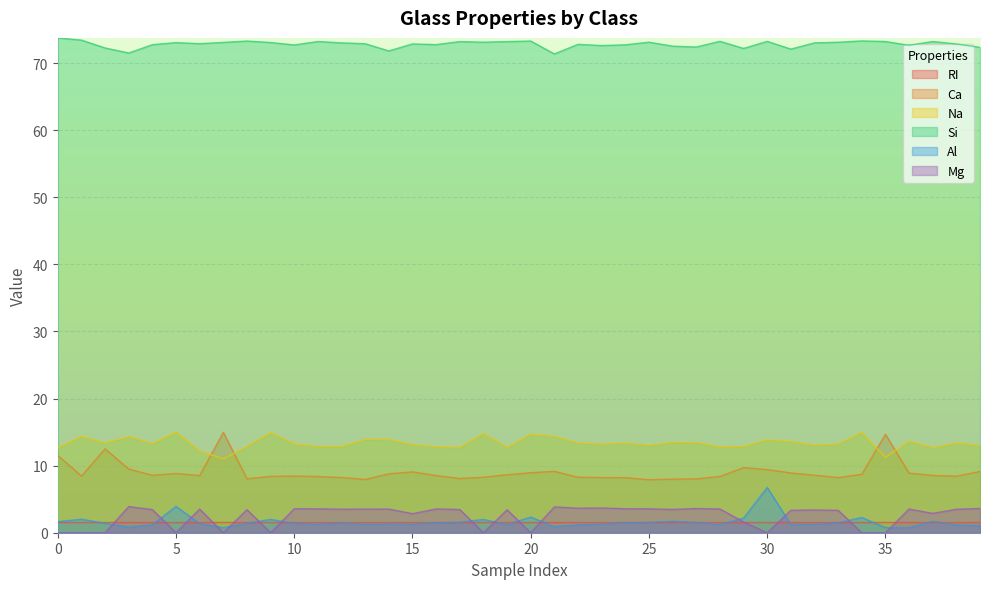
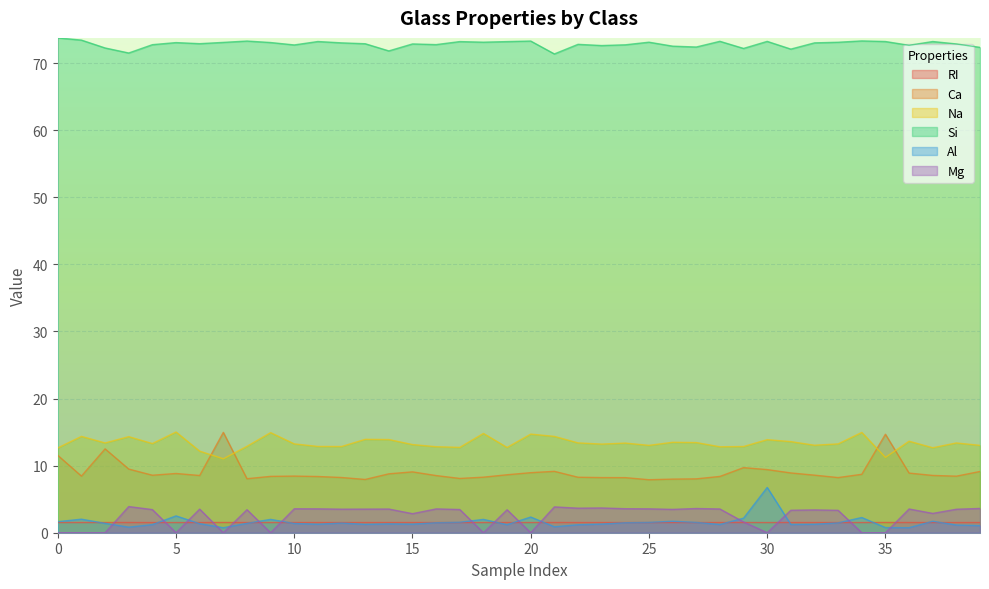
Al, 5: 4 -> 3
